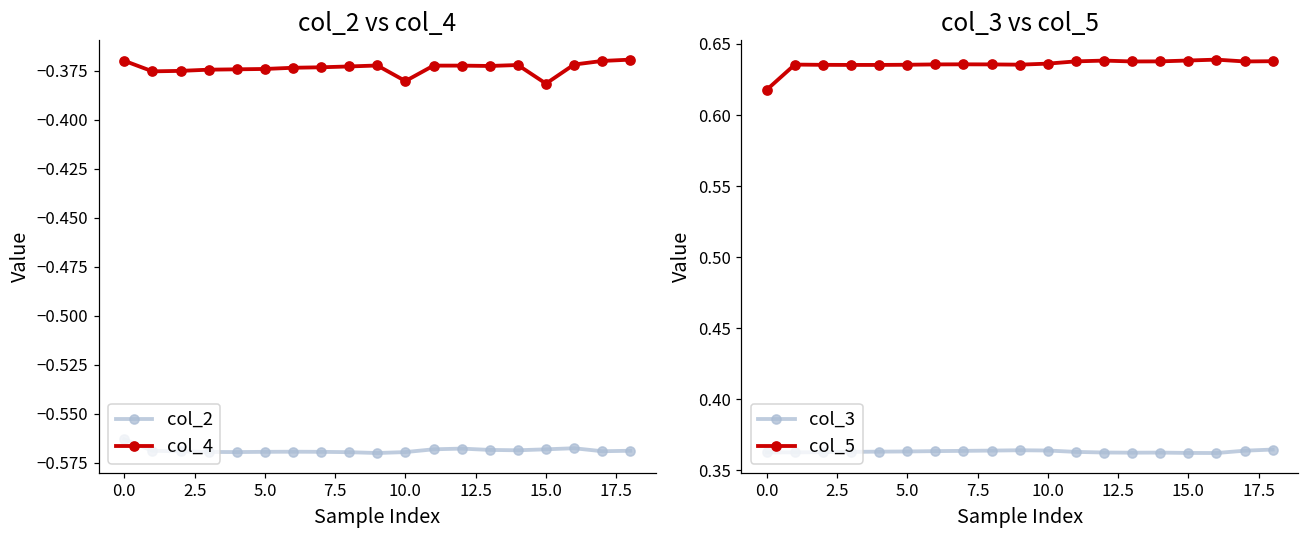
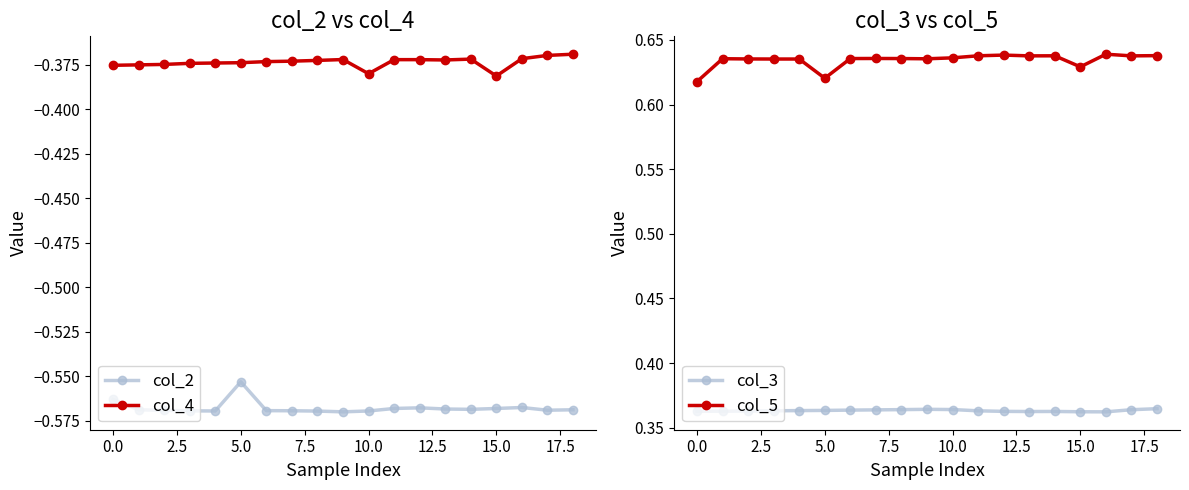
col_2 vs col_4, col_4, 0.0: -0.370 -> -0.375
col_2 vs col_4, col_2, 5.0: -0.569 -> -0.553
col_3 vs col_5, col_5, 5.0: 0.635 -> 0.620
col_3 vs col_5, col_5, 15.0: 0.638 -> 0.629
